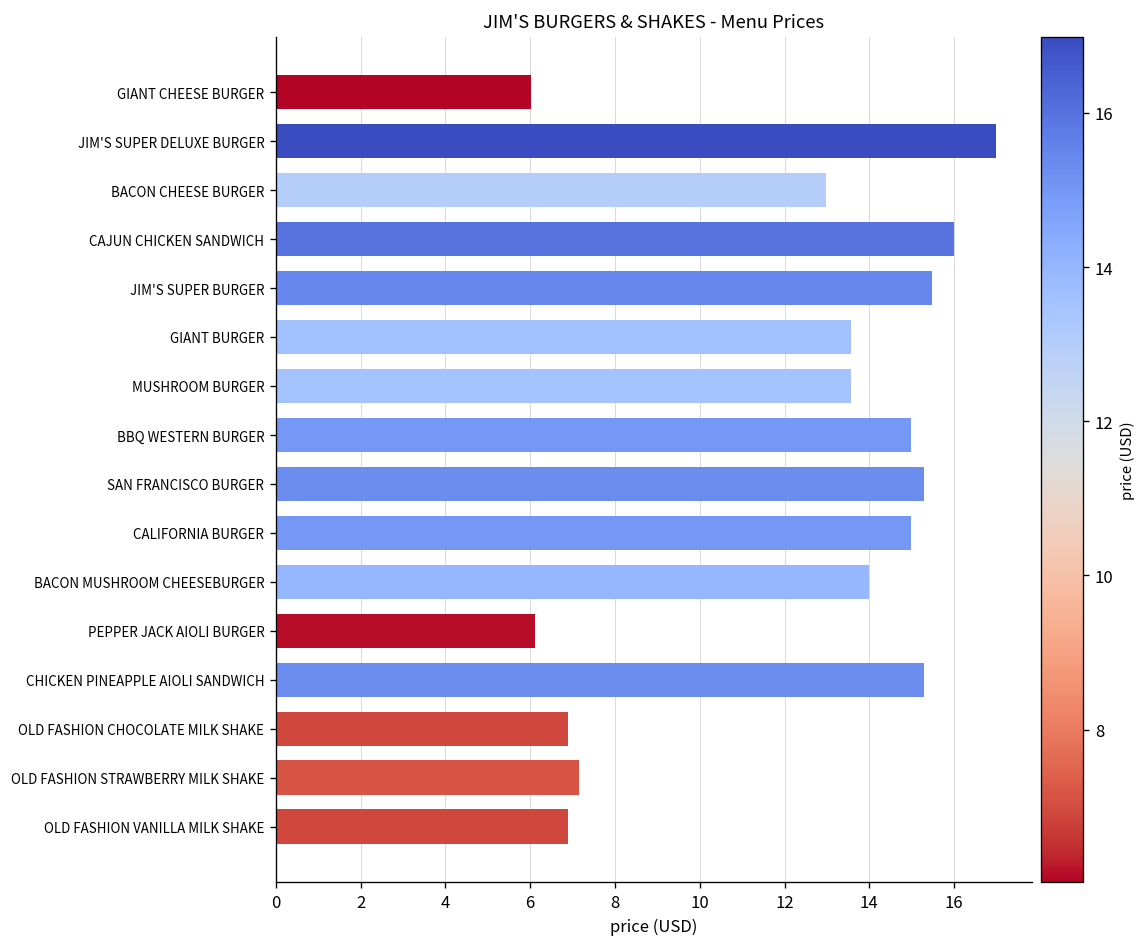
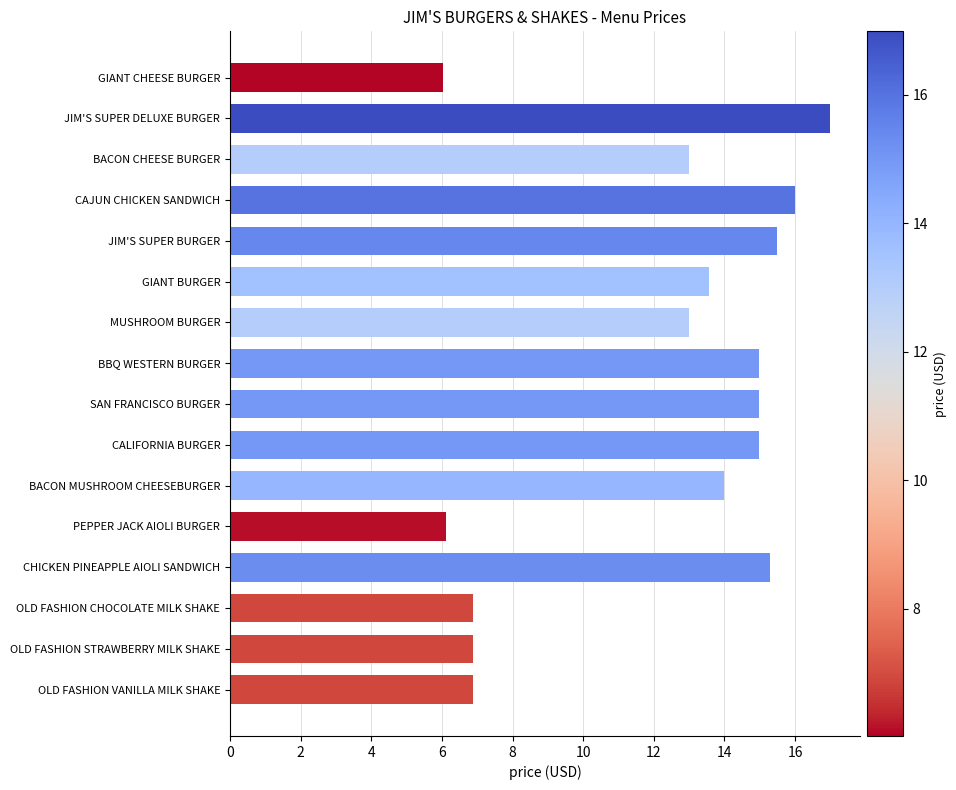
MUSHROOM BURGER: 13.6 -> 13.0
SAN FRANCISCO BURGER: 15.3 -> 15.0
OLD FASHION STRAWBERRY MILK SHAKE: 7.1 -> 6.9
